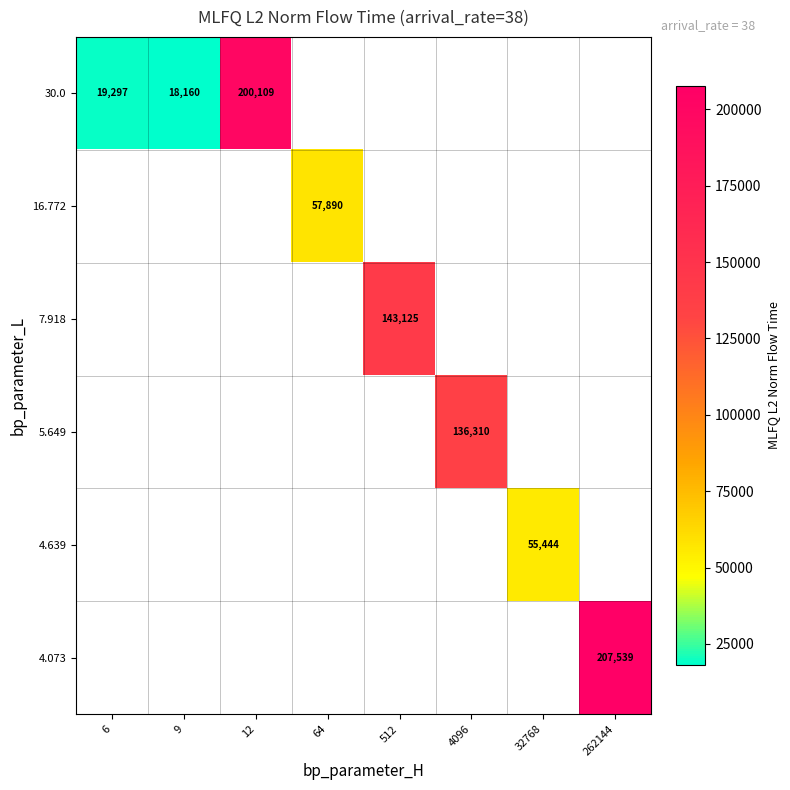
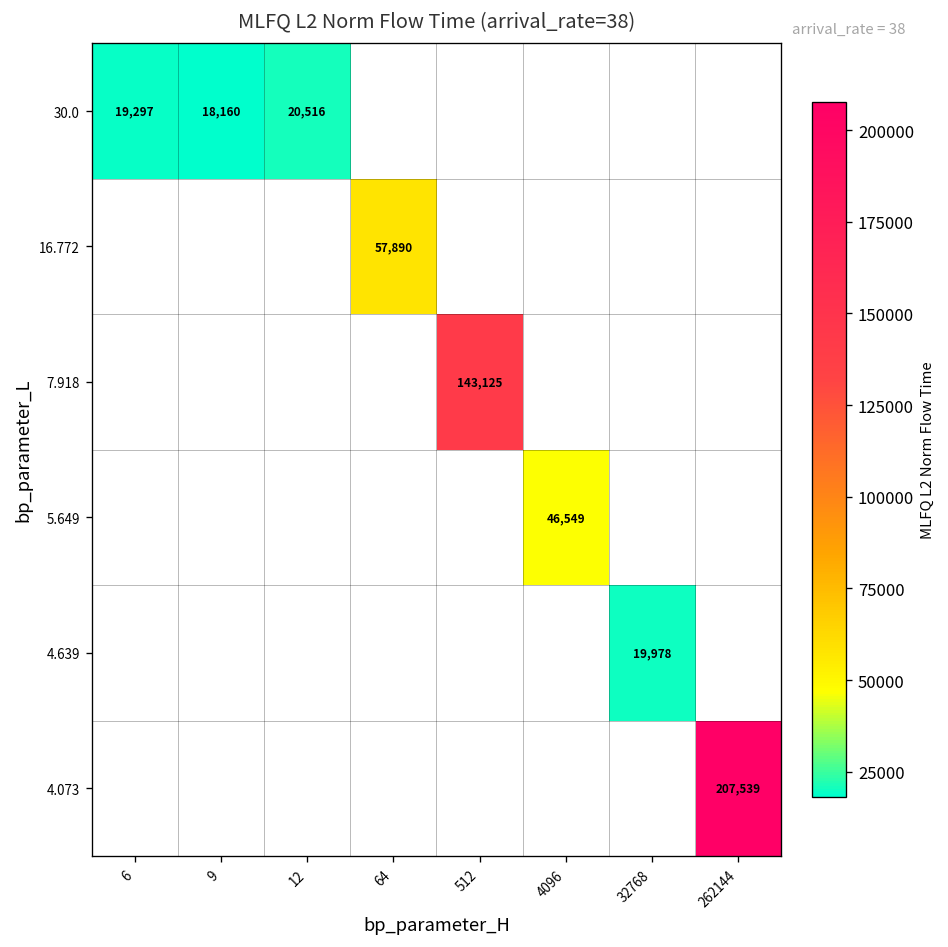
30.0, 12: 200,109 -> 20,516
5.649, 4096: 136,310 -> 46,549
4.639, 32768: 55,444 -> 19,978
